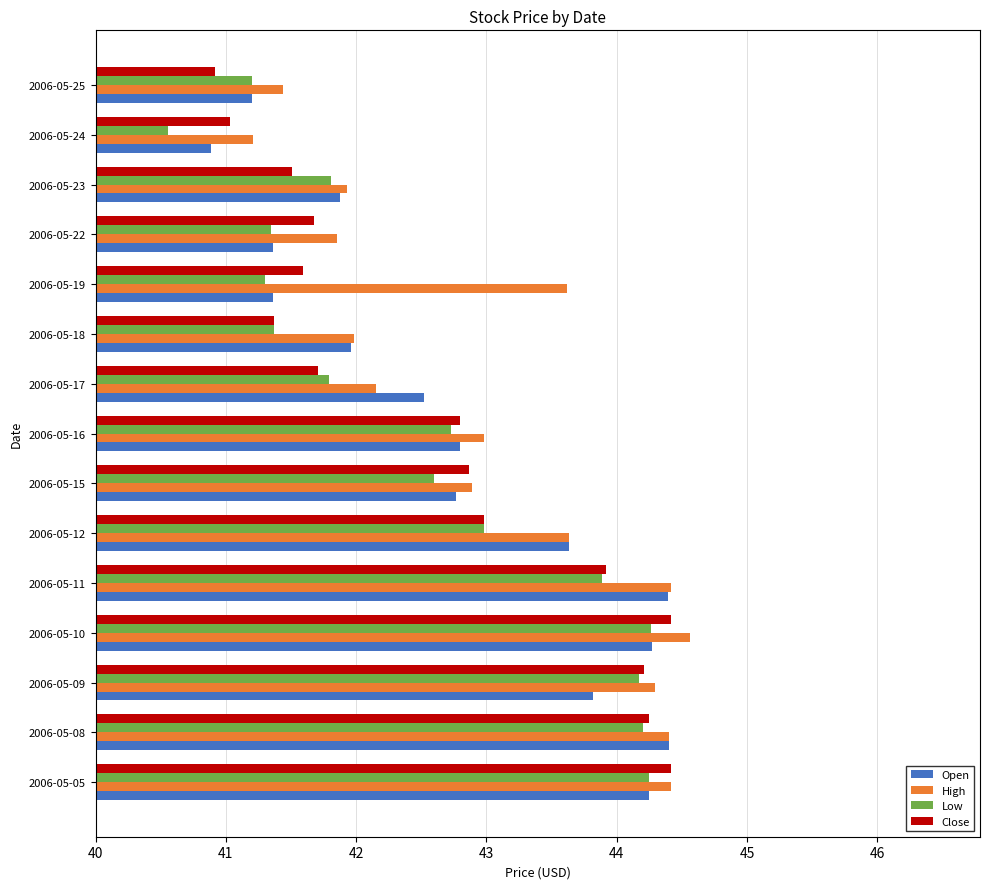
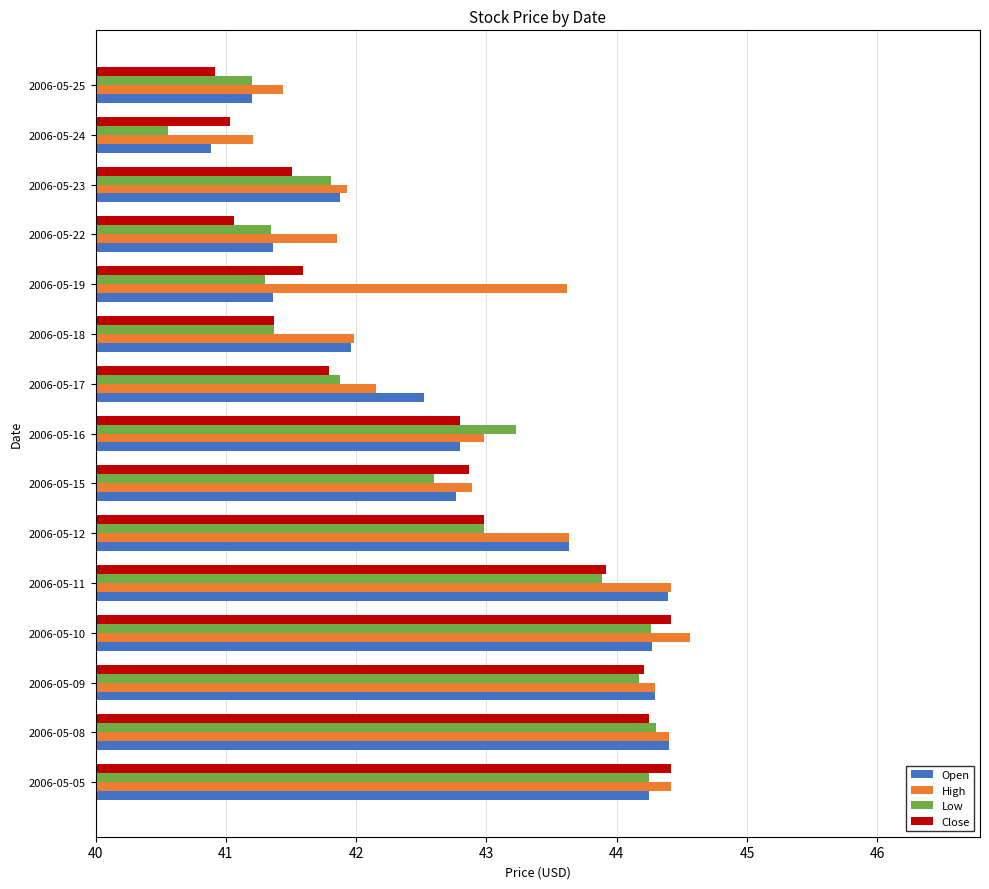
Close, 2006-05-22: 41.68 -> 41.06
Close, 2006-05-17: 41.71 -> 41.79
Low, 2006-05-17: 41.79 -> 41.88
Low, 2006-05-16: 42.73 -> 43.23
Open, 2006-05-09: 43.82 -> 44.29
Low, 2006-05-08: 44.2 -> 44.3
